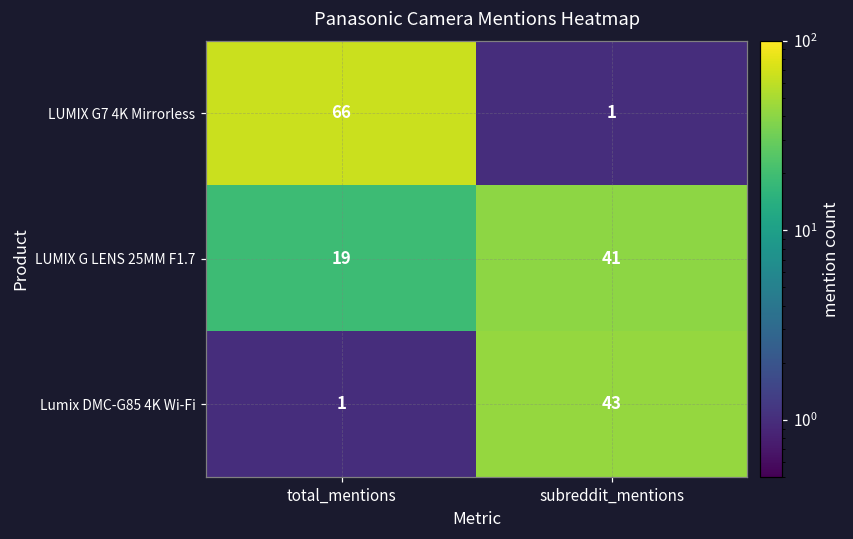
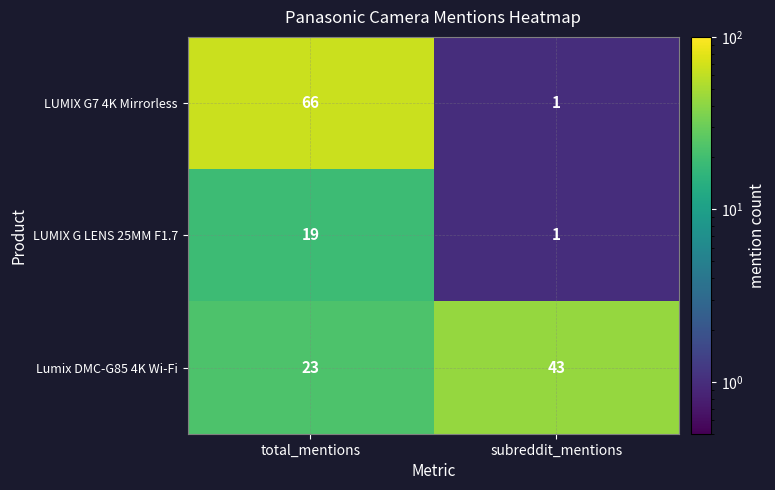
LUMIX G LENS 25MM F1.7, subreddit_mentions: 41 -> 1
Lumix DMC-G85 4K Wi-Fi, total_mentions: 1 -> 23
